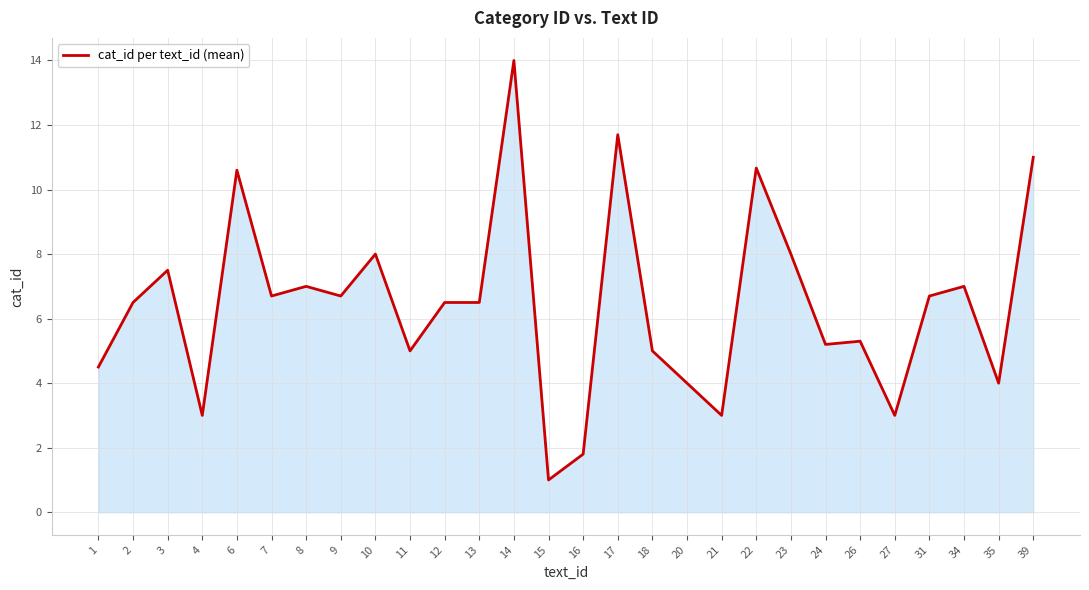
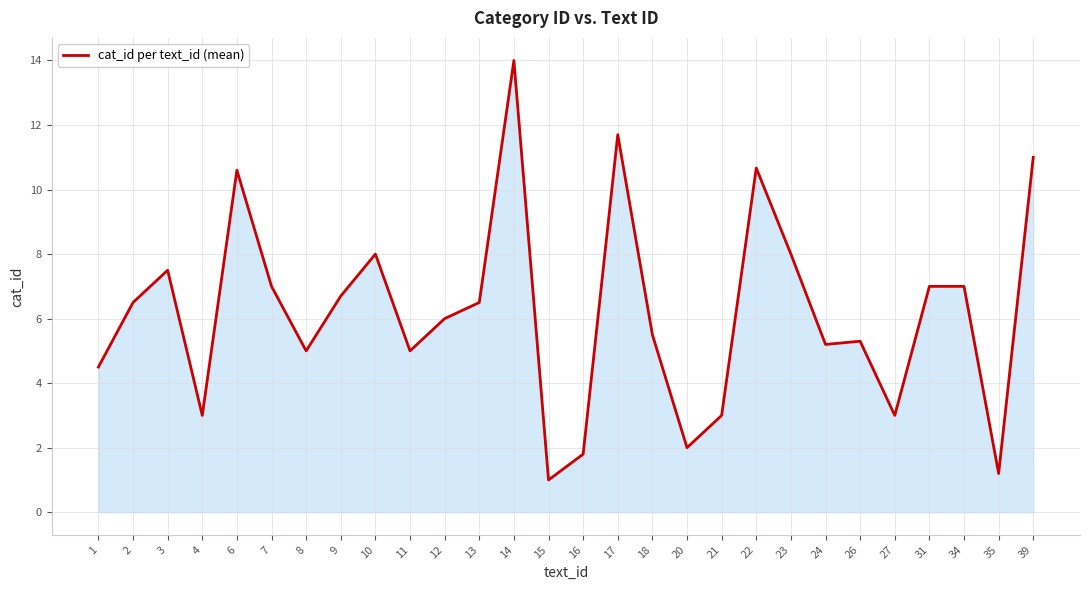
7: 6.7 -> 7.0
8: 7 -> 5
12: 6.5 -> 6.0
18: 5.0 -> 5.5
20: 4 -> 2
31: 6.7 -> 7.0
35: 4.0 -> 1.2
